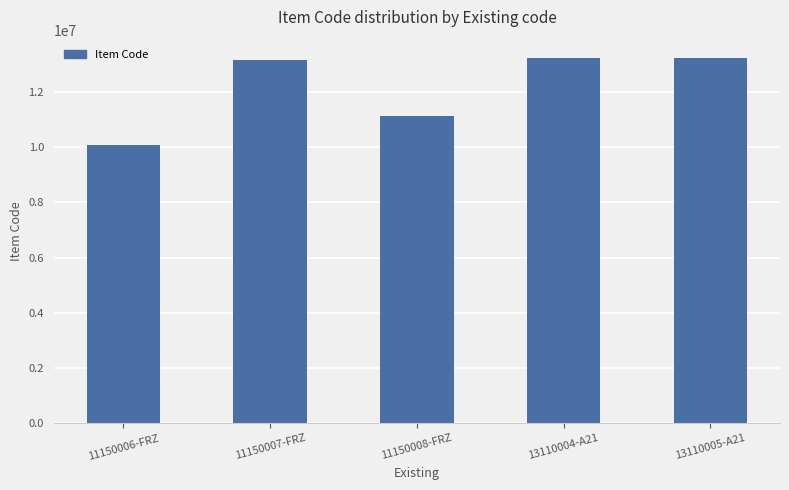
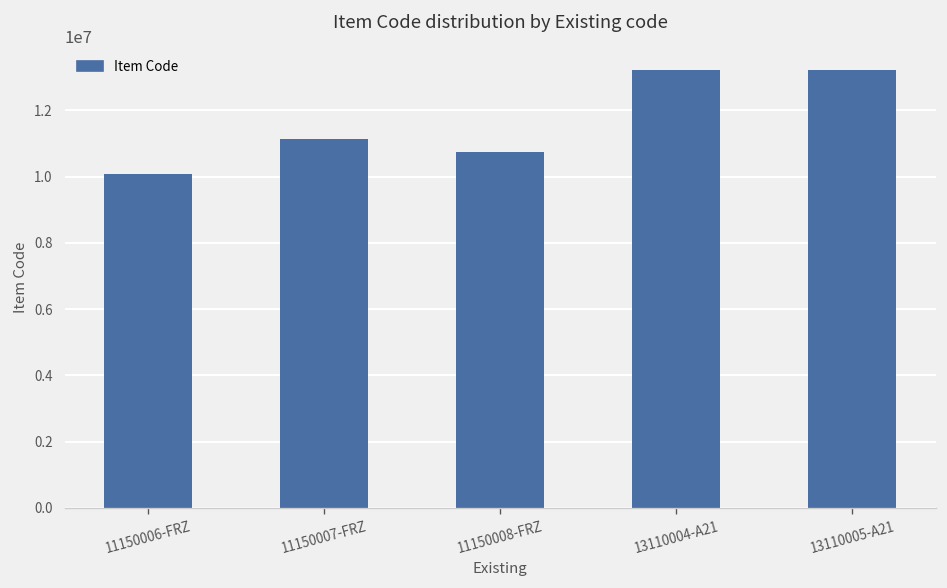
11150007-FRZ: 13200000 -> 11100000
11150008-FRZ: 11100000 -> 10700000
